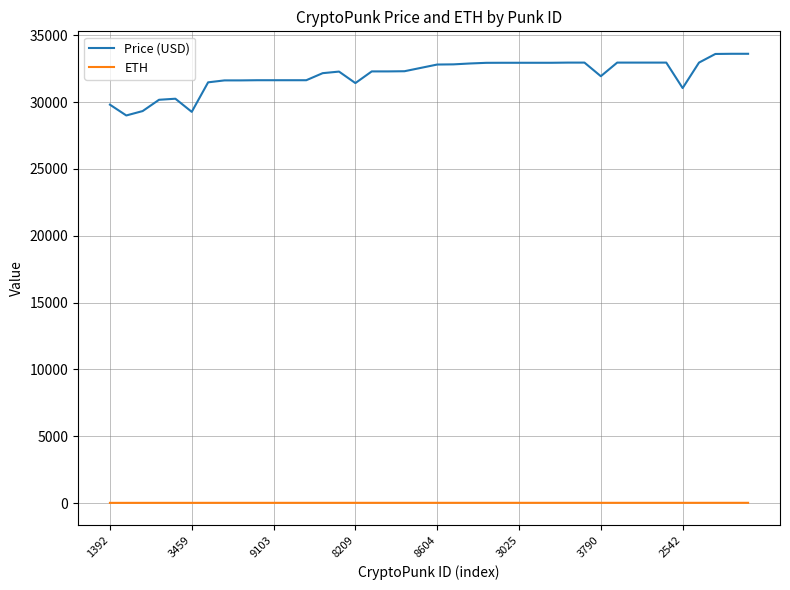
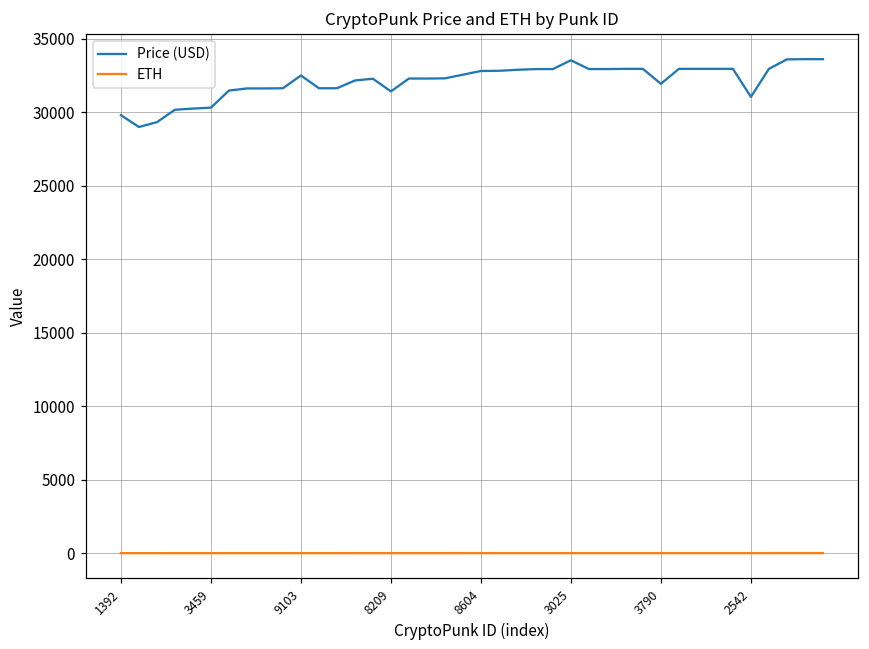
Price (USD), 3459: 29300 -> 30300
Price (USD), 9103: 31600 -> 32500
Price (USD), 3025: 32900 -> 33500
